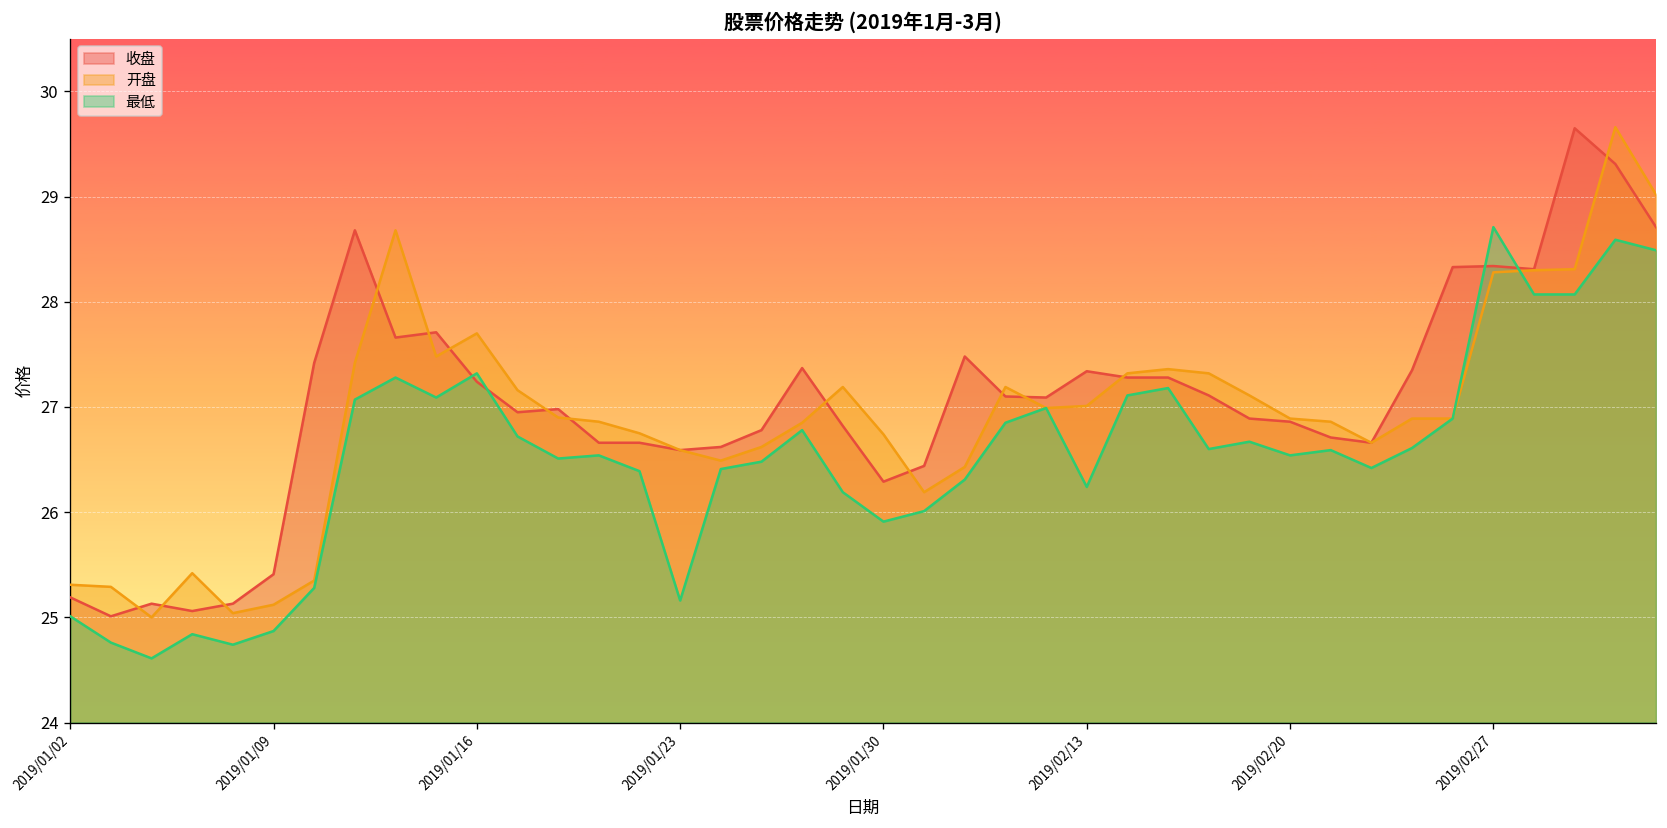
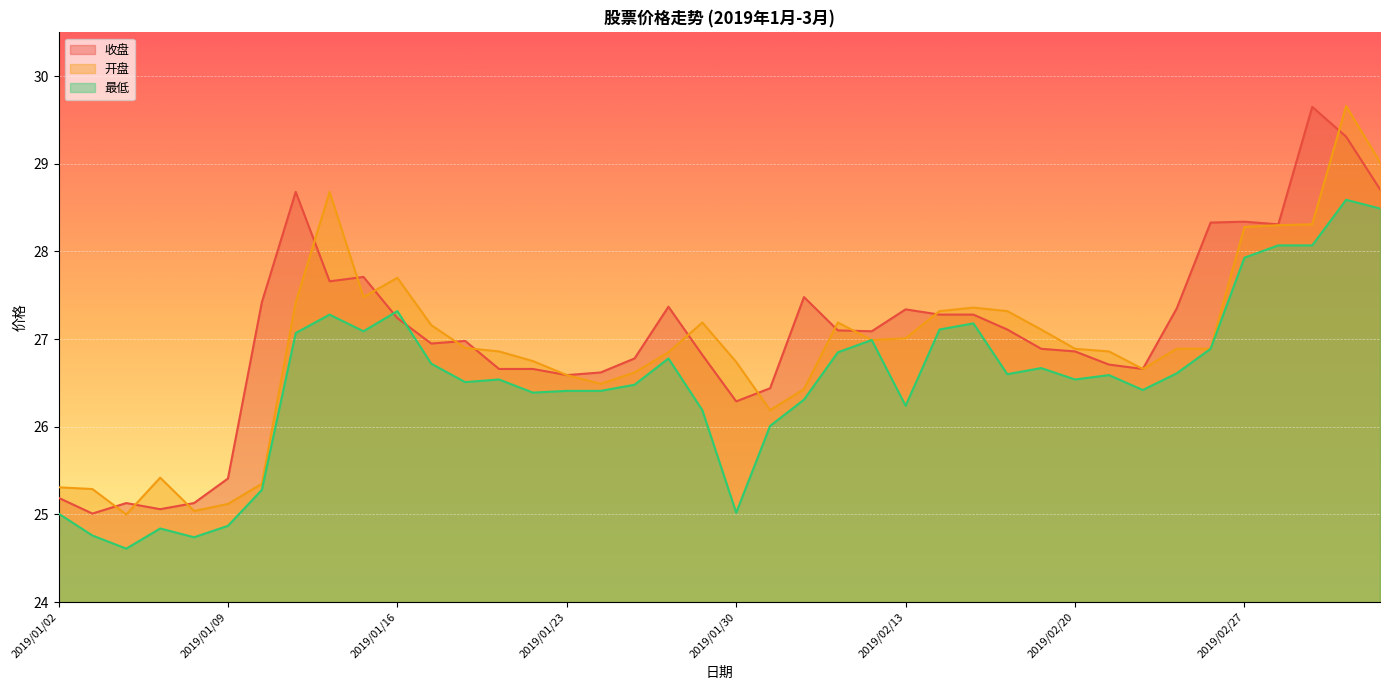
最低, 2019/01/23: 25.2 -> 26.4
最低, 2019/01/30: 25.9 -> 25.0
最低, 2019/02/27: 28.7 -> 27.9
